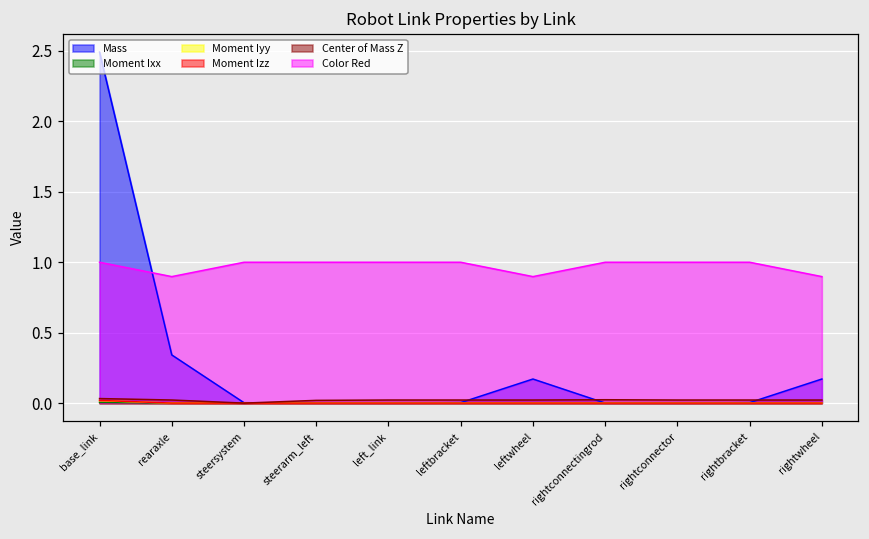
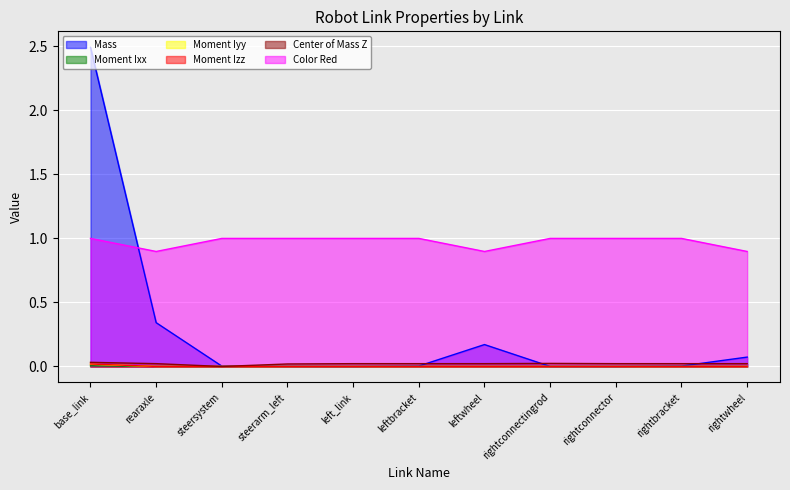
Mass, rightwheel: 0.17 -> 0.07
